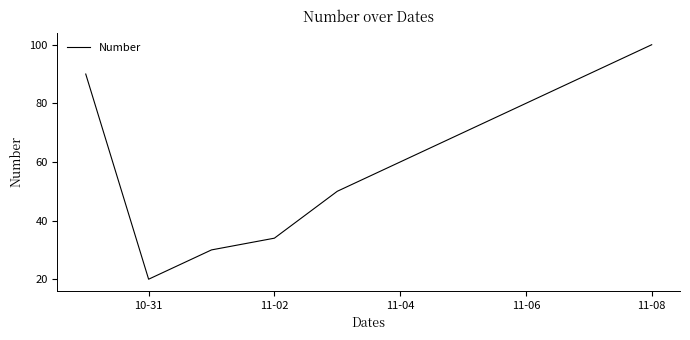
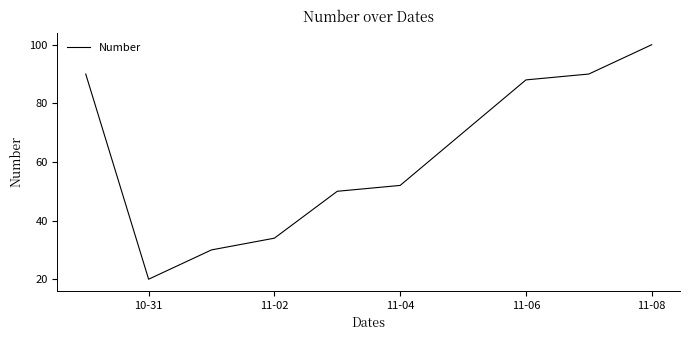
11-04: 60 -> 52
11-06: 80 -> 88
